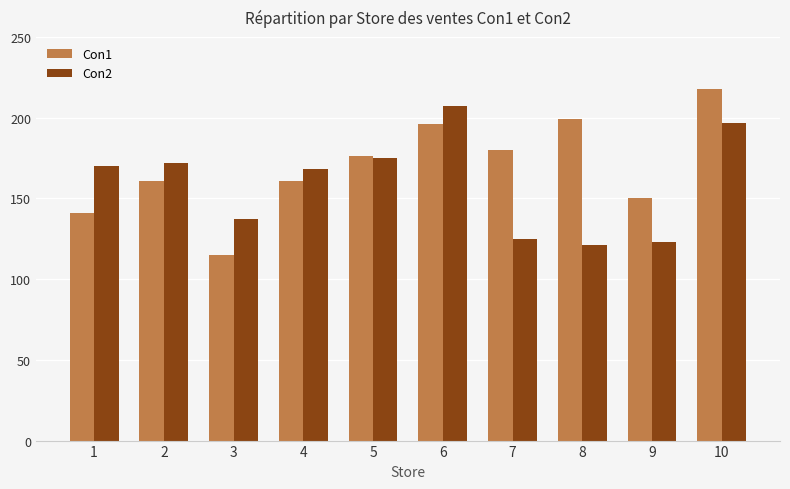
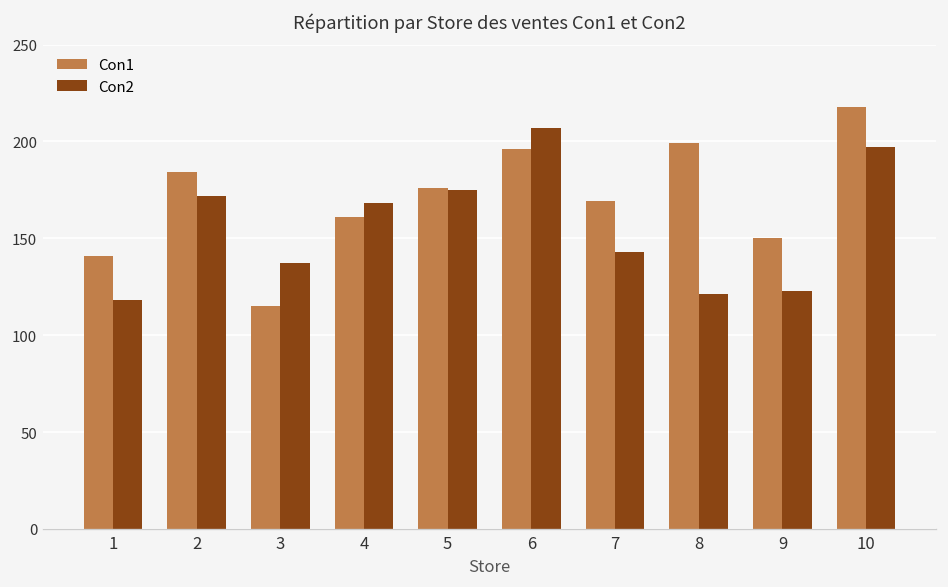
Con2, 1: 170 -> 118
Con1, 2: 161 -> 184
Con1, 7: 180 -> 169
Con2, 7: 125 -> 143
